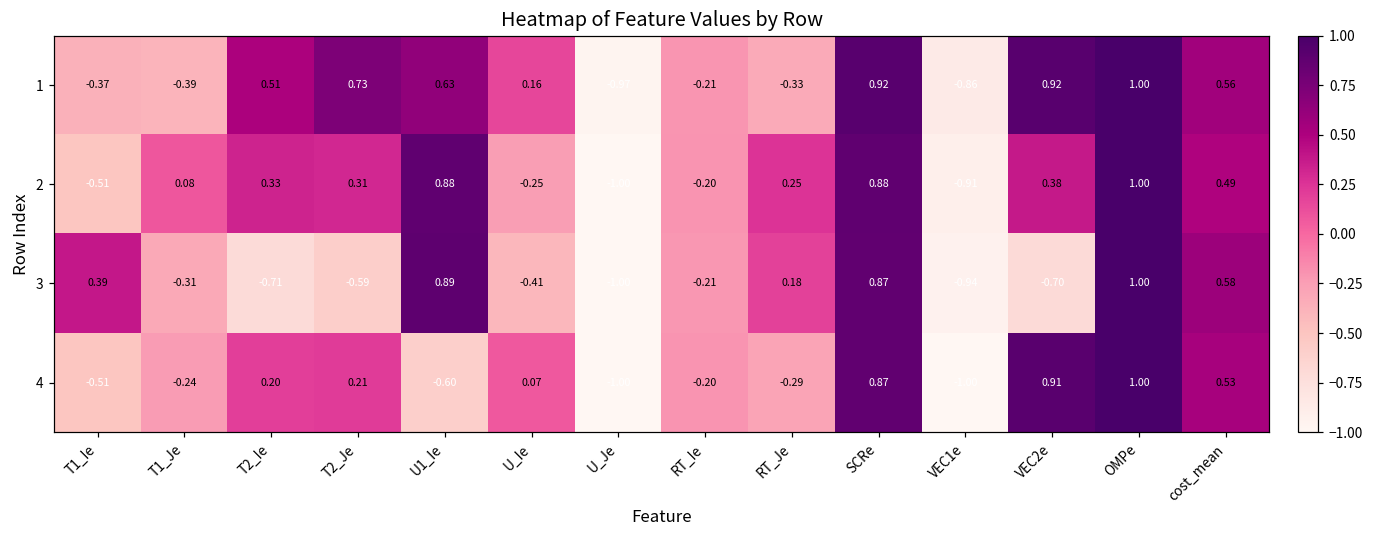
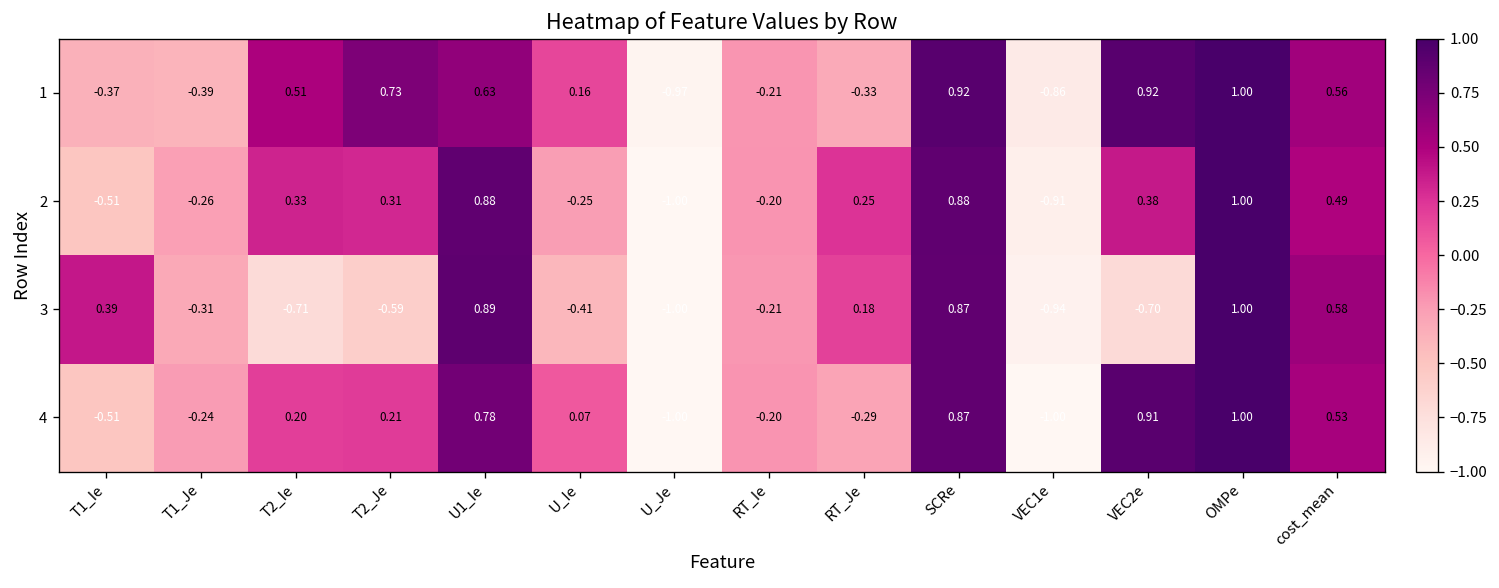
2, T1_Je: 0.08 -> -0.26
4, U1_Ie: -0.60 -> 0.78
